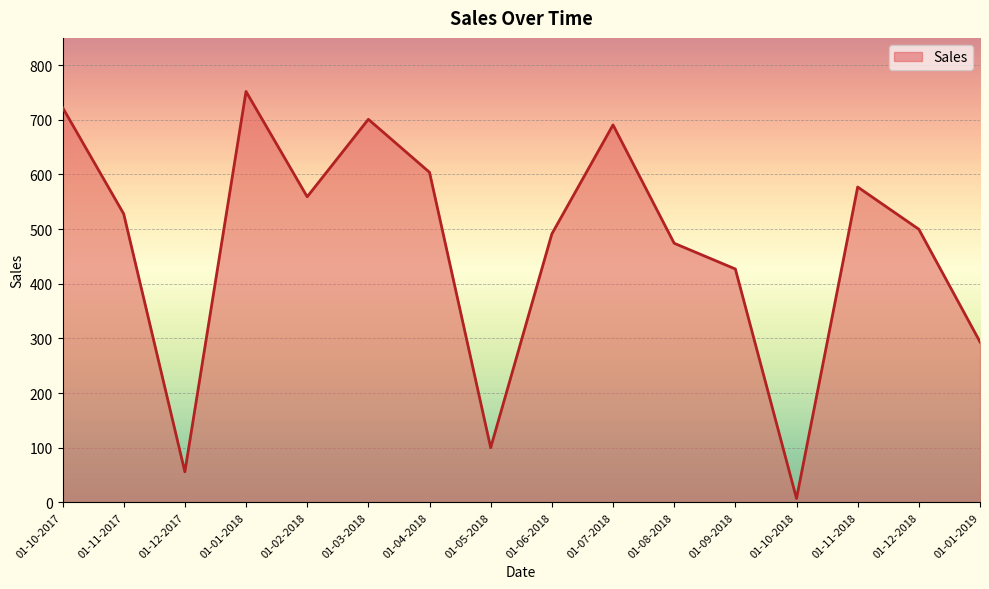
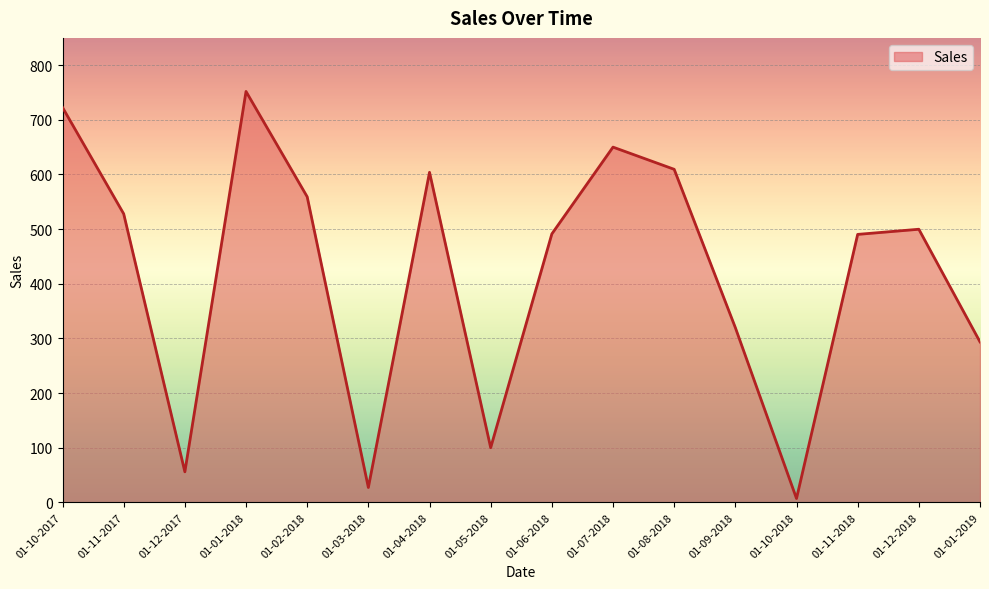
01-03-2018: 700 -> 30
01-07-2018: 690 -> 650
01-08-2018: 470 -> 610
01-09-2018: 430 -> 320
01-11-2018: 580 -> 490
